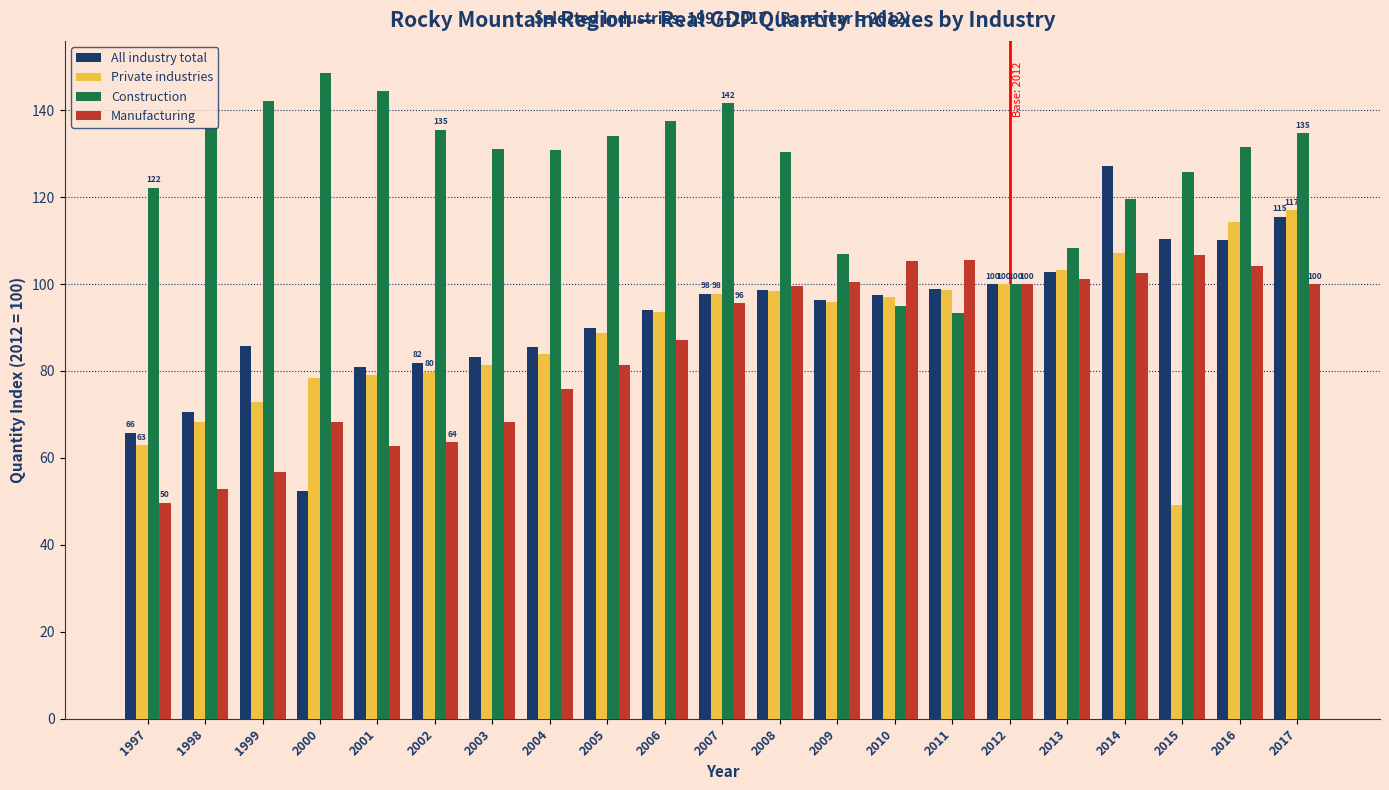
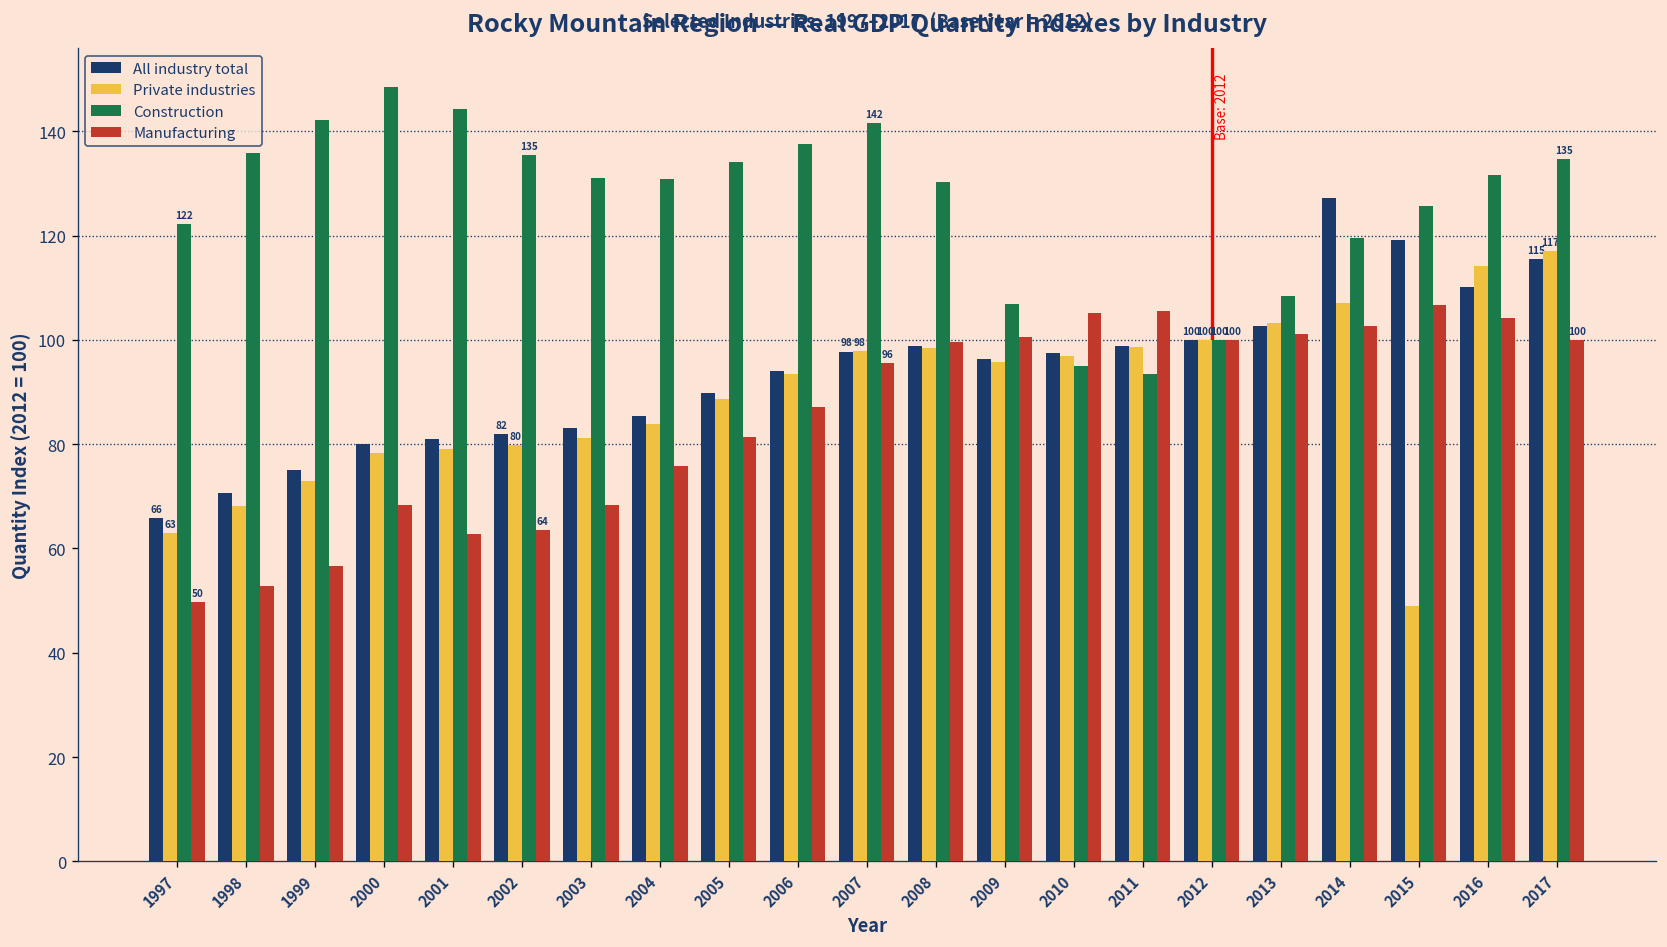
All industry total, 1999: 86 -> 75
All industry total, 2000: 52 -> 80
All industry total, 2015: 110 -> 119
